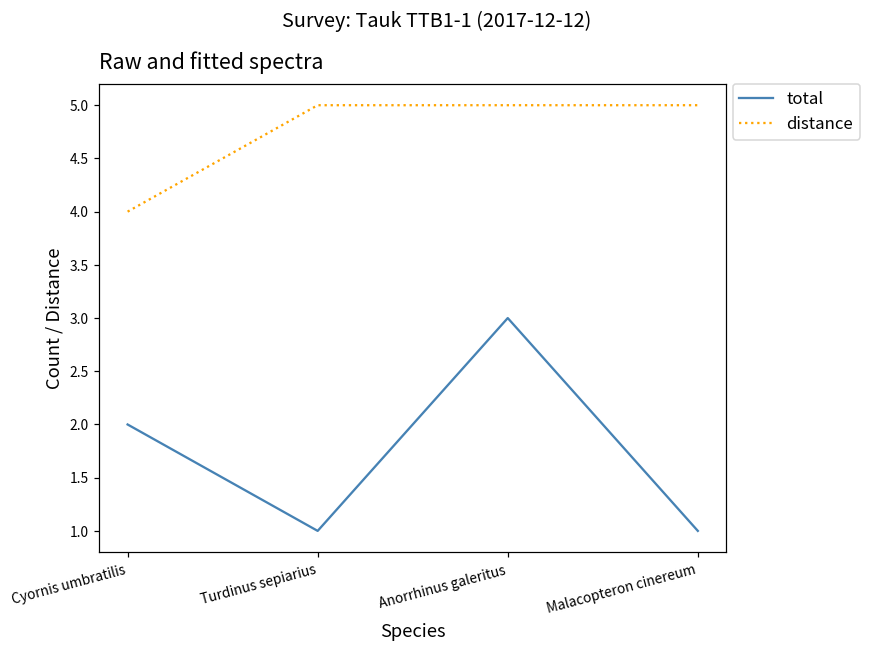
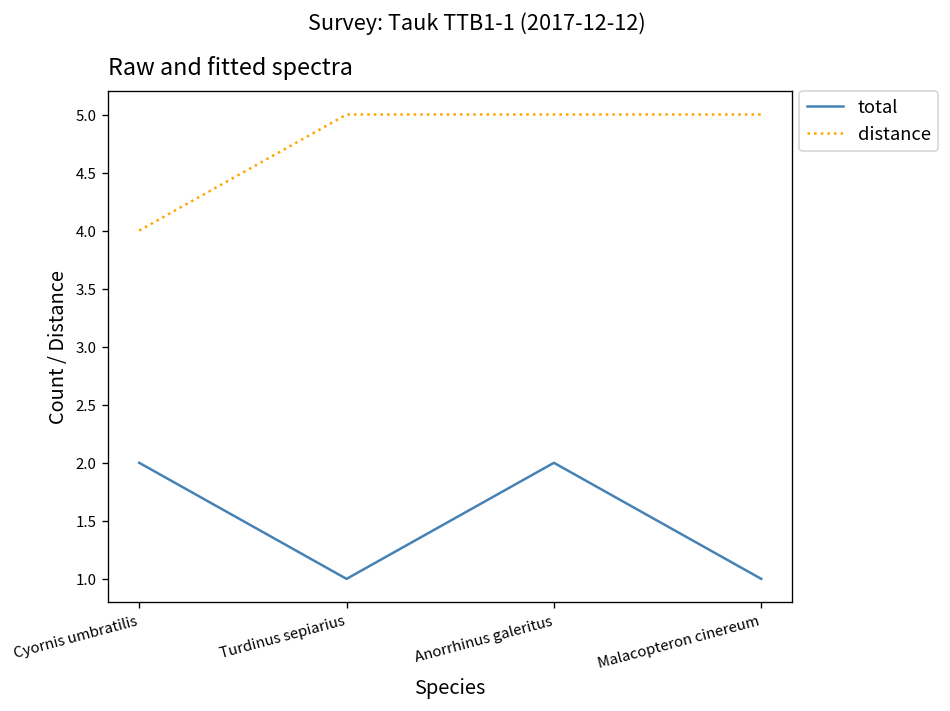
total, Anorrhinus galeritus: 3 -> 2
